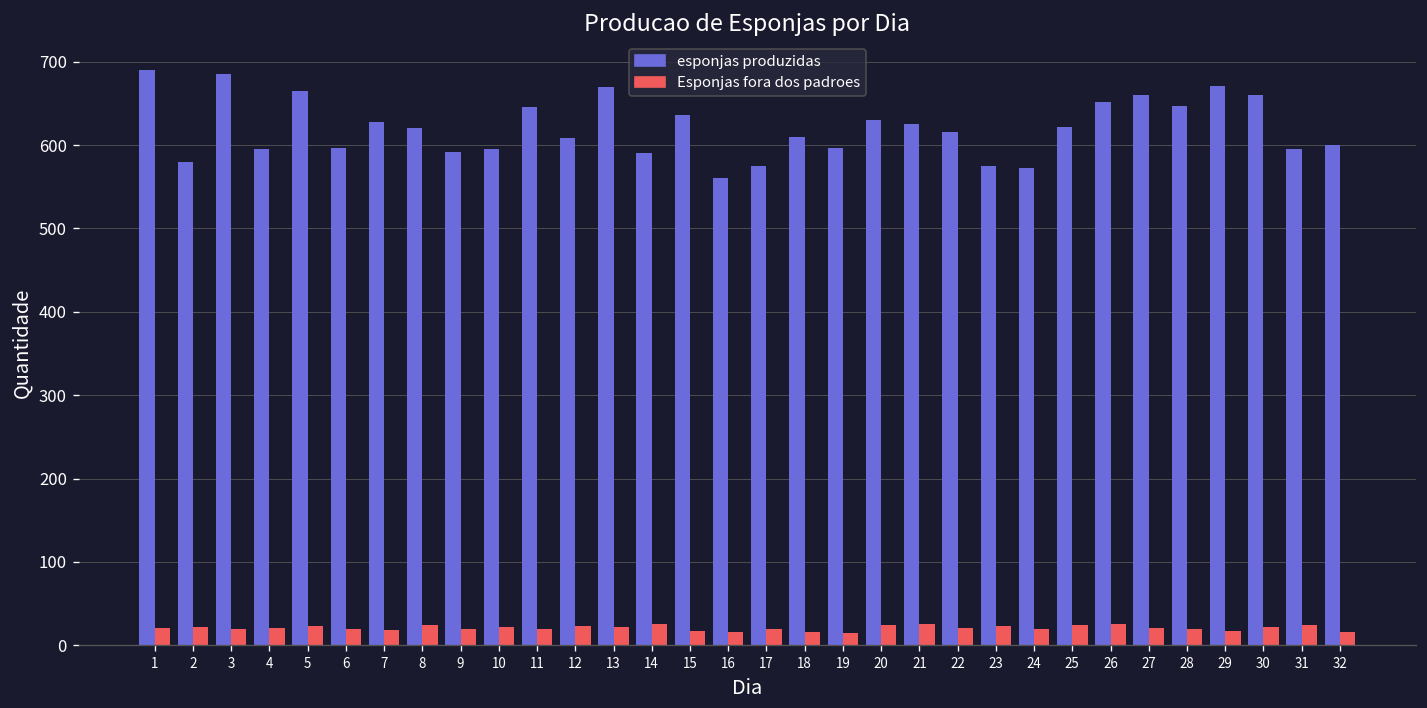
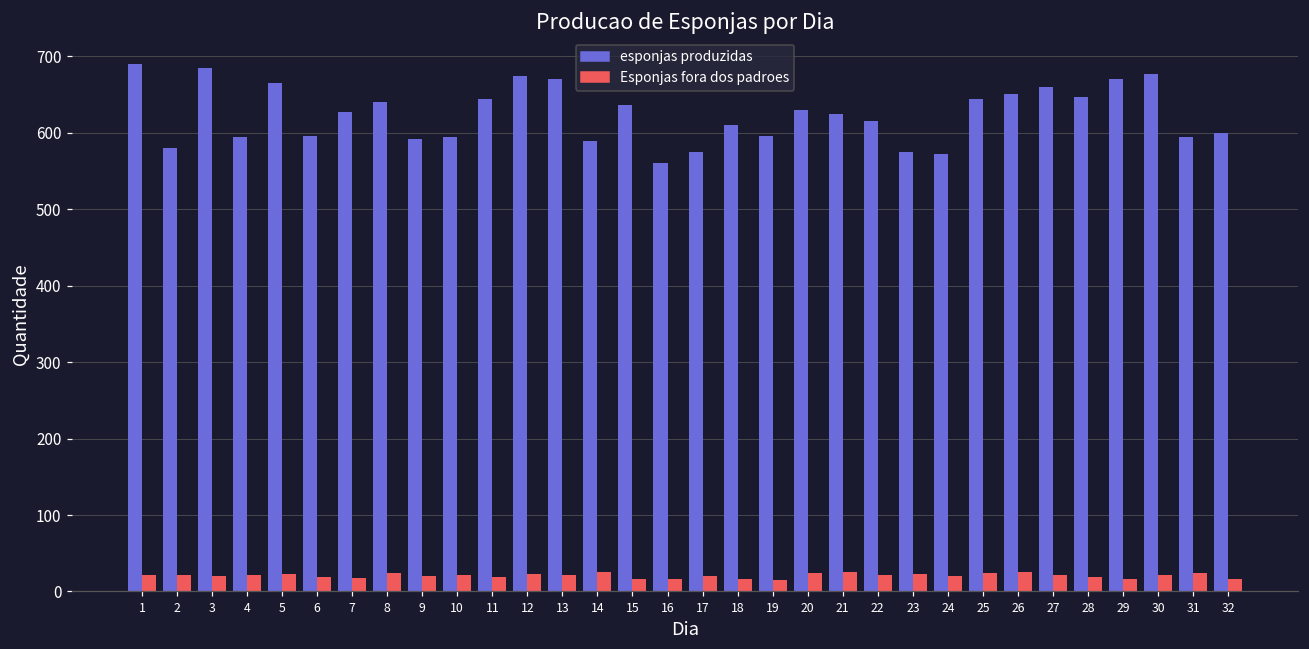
esponjas produzidas, 8: 620 -> 640
esponjas produzidas, 12: 610 -> 680
esponjas produzidas, 25: 620 -> 650
esponjas produzidas, 30: 660 -> 680
